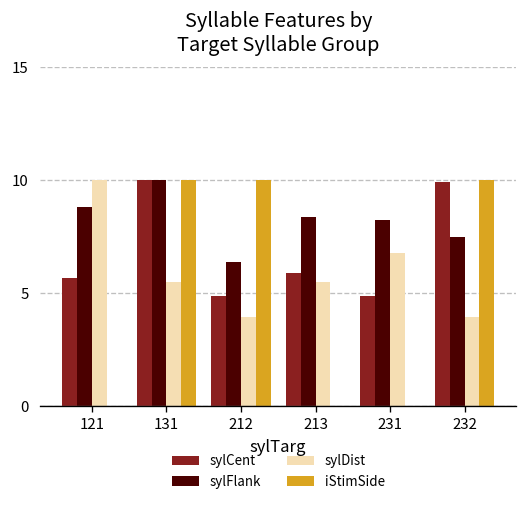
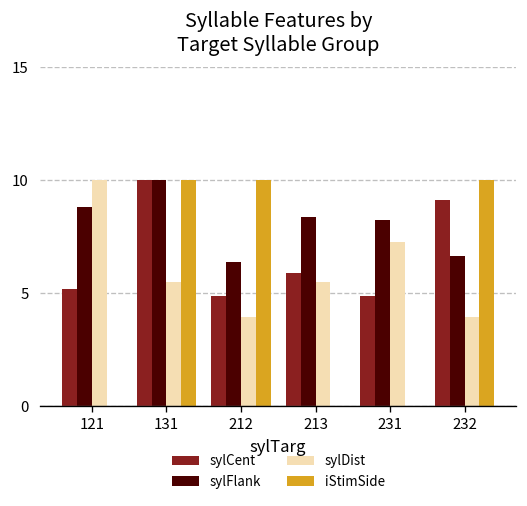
sylCent, 121: 5.7 -> 5.2
sylDist, 231: 6.8 -> 7.2
sylCent, 232: 9.9 -> 9.1
sylFlank, 232: 7.5 -> 6.7
